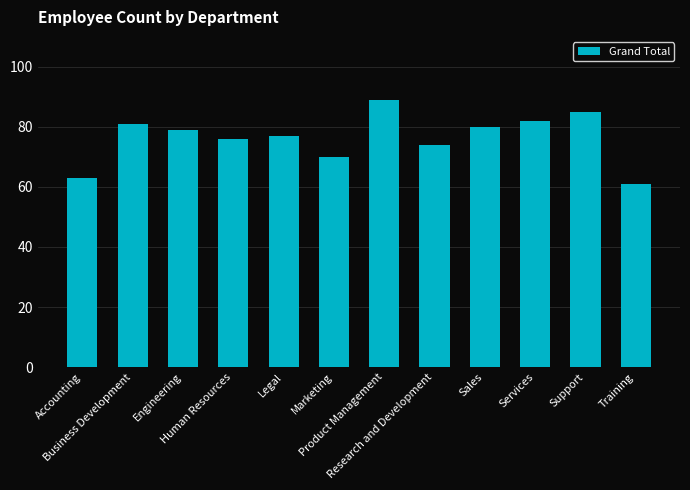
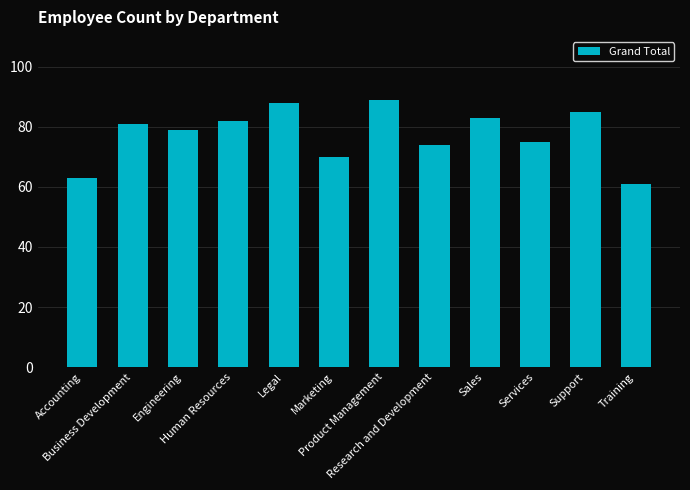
Human Resources: 76 -> 82
Legal: 77 -> 88
Sales: 80 -> 83
Services: 82 -> 75
